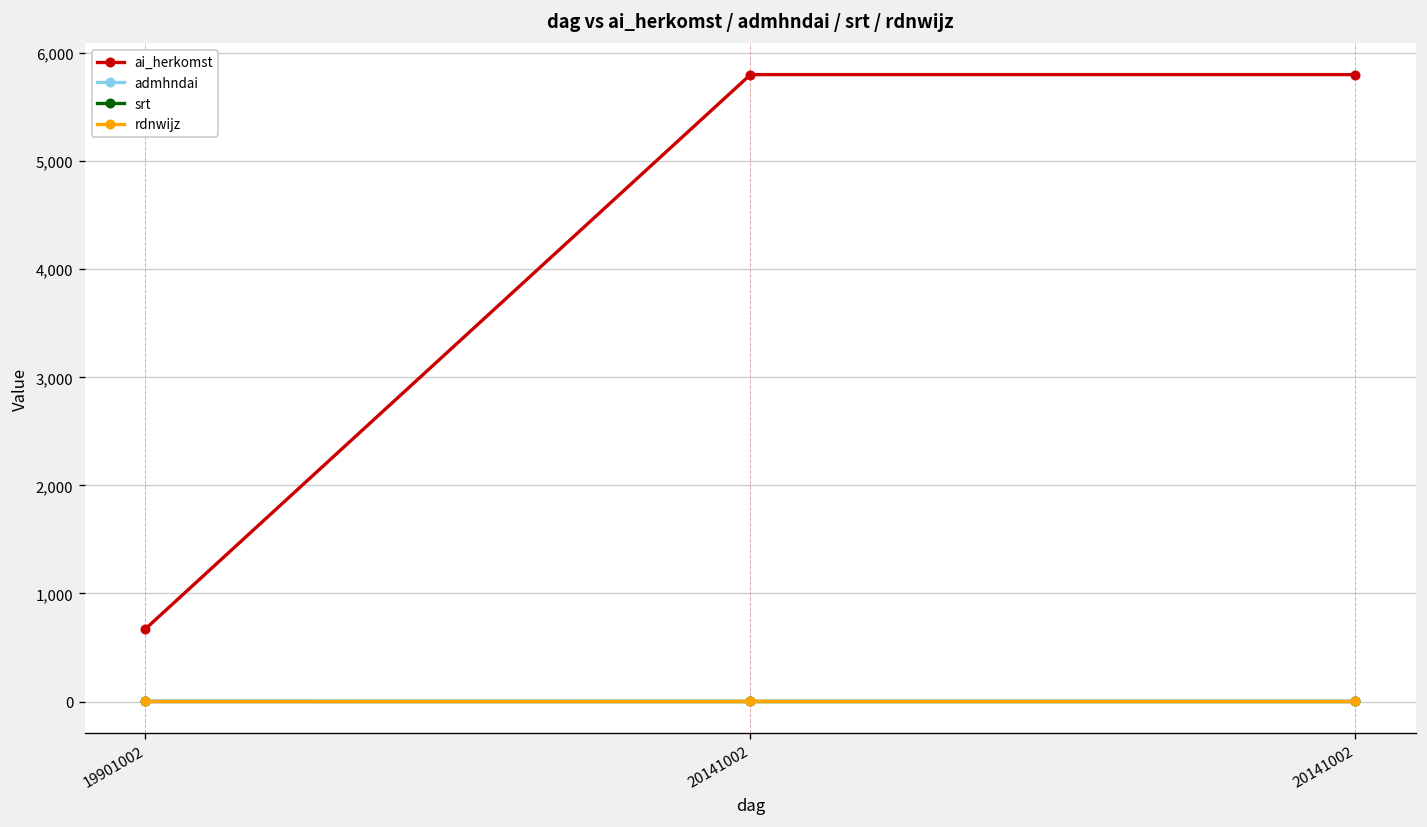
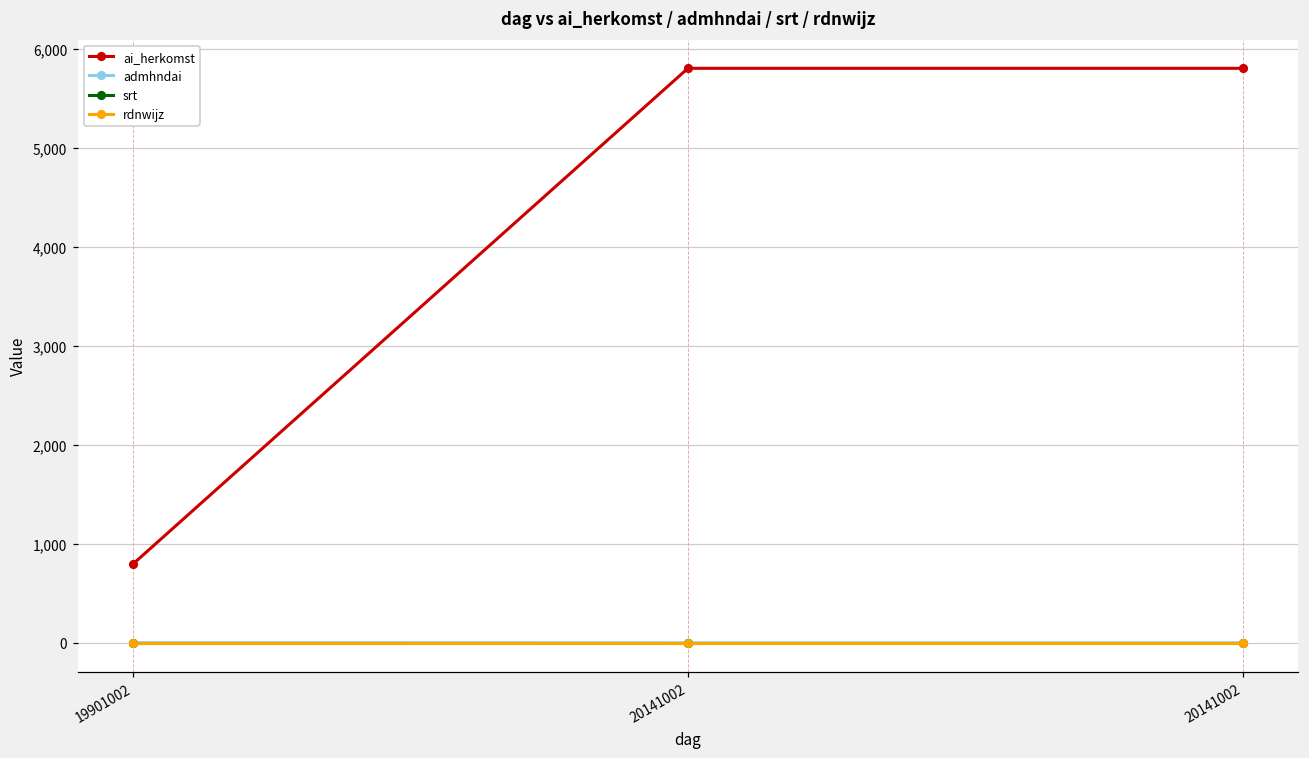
ai_herkomst, 19901002: 700 -> 800
